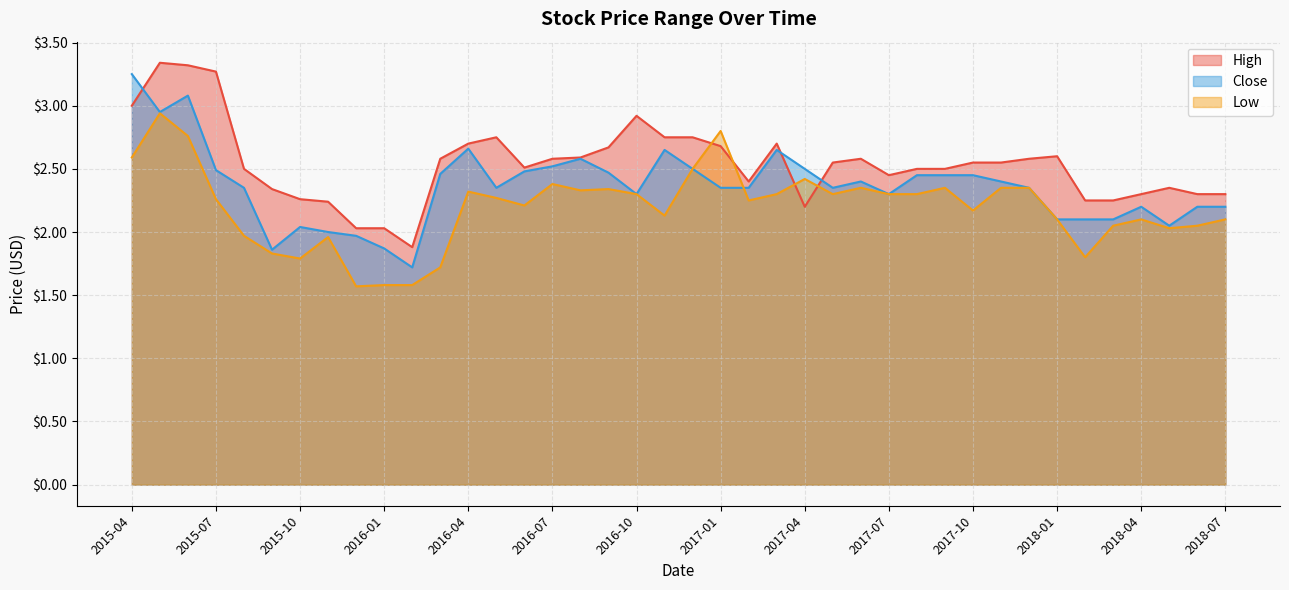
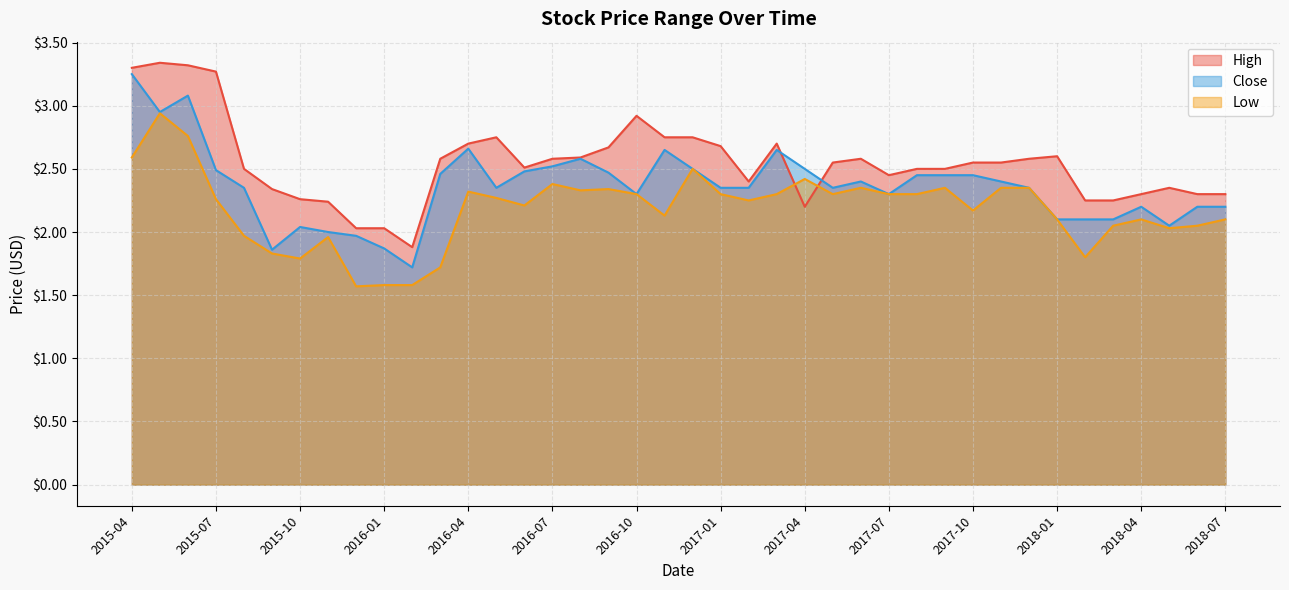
High, 2015-04: $3.0 -> $3.3
Low, 2017-01: $2.8 -> $2.3
